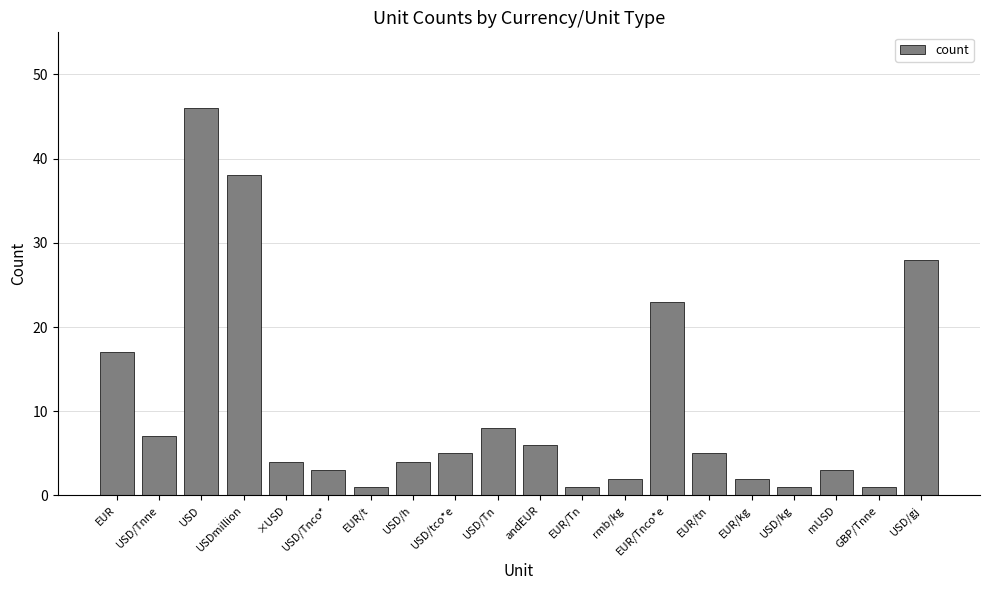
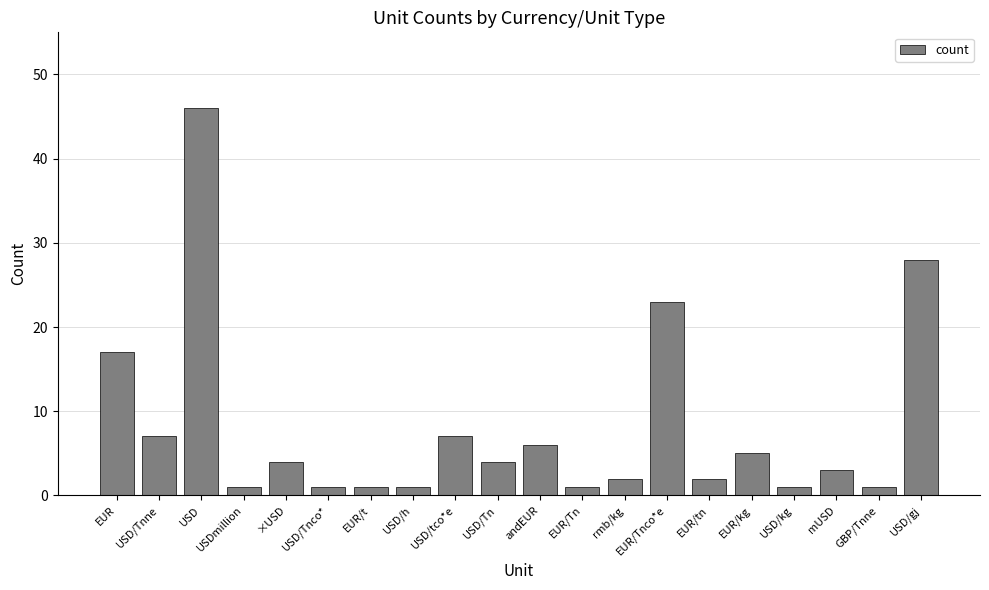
USDmillion: 38 -> 1
USD/Tnco*: 3 -> 1
USD/h: 4 -> 1
USD/tco*e: 5 -> 7
USD/Tn: 8 -> 4
EUR/tn: 5 -> 2
EUR/kg: 2 -> 5
